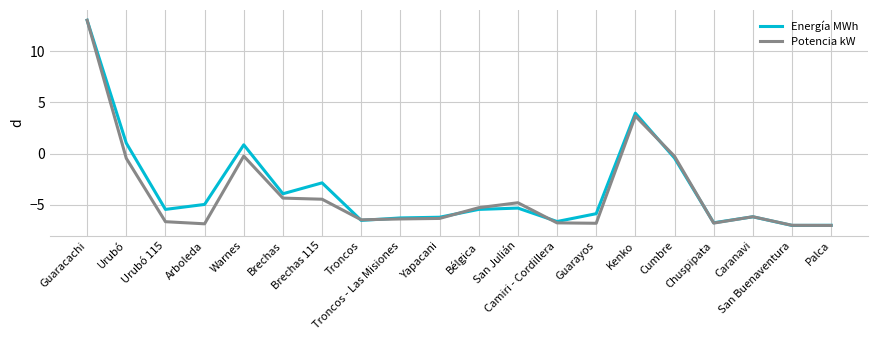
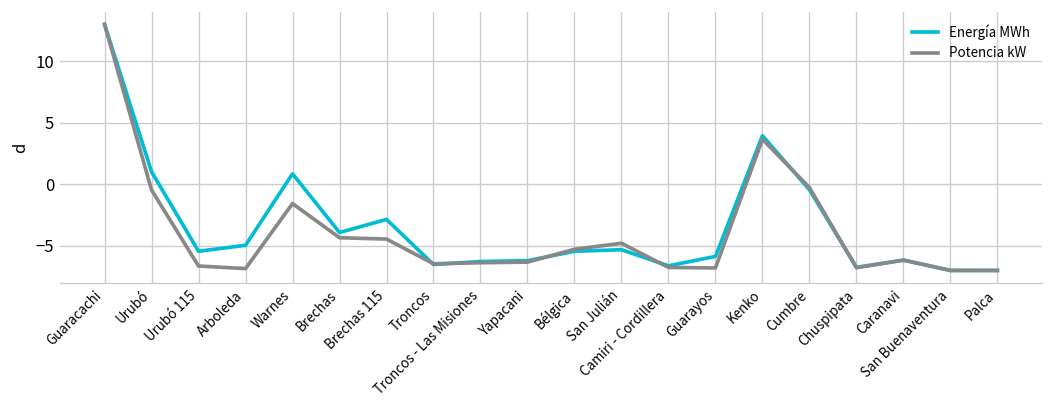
Potencia kW, Warnes: -0.2 -> -1.6
